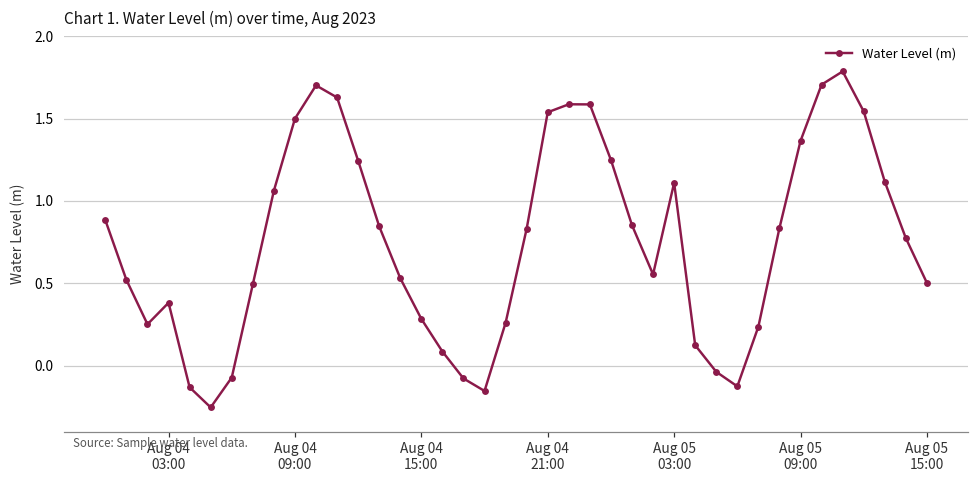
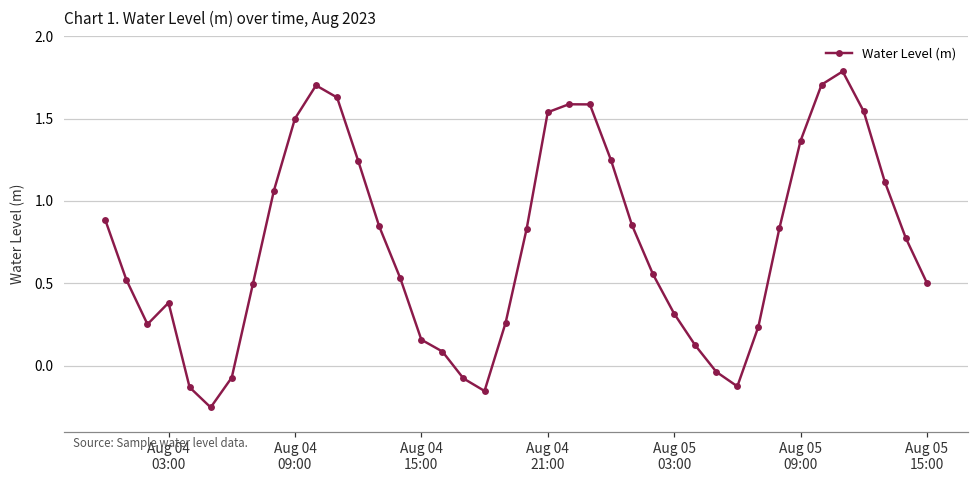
Aug 04 15:00: 0.28 -> 0.16
Aug 05 03:00: 1.11 -> 0.32
